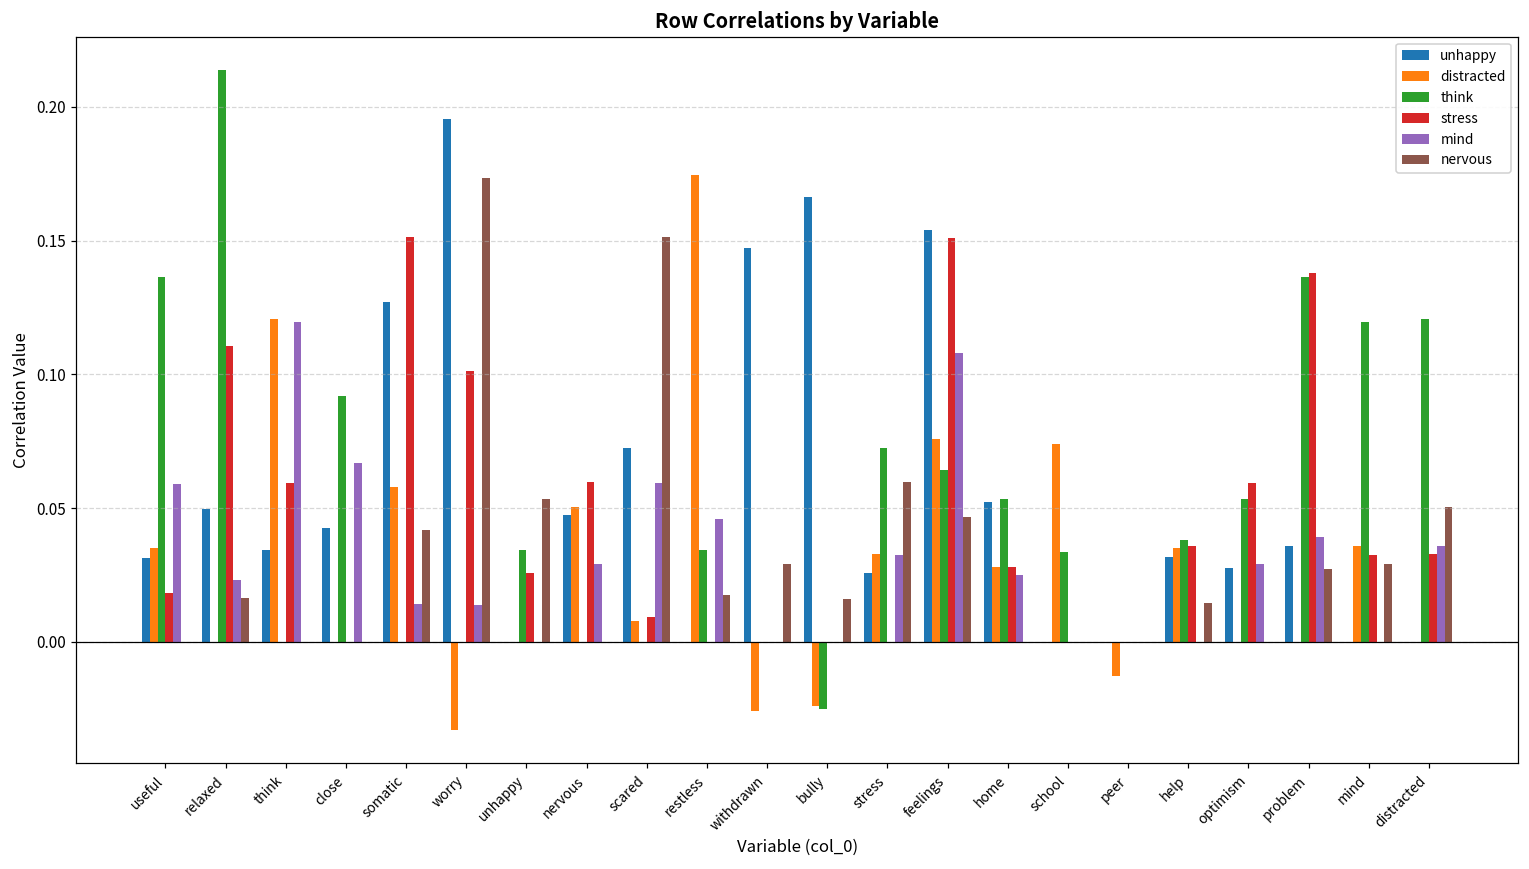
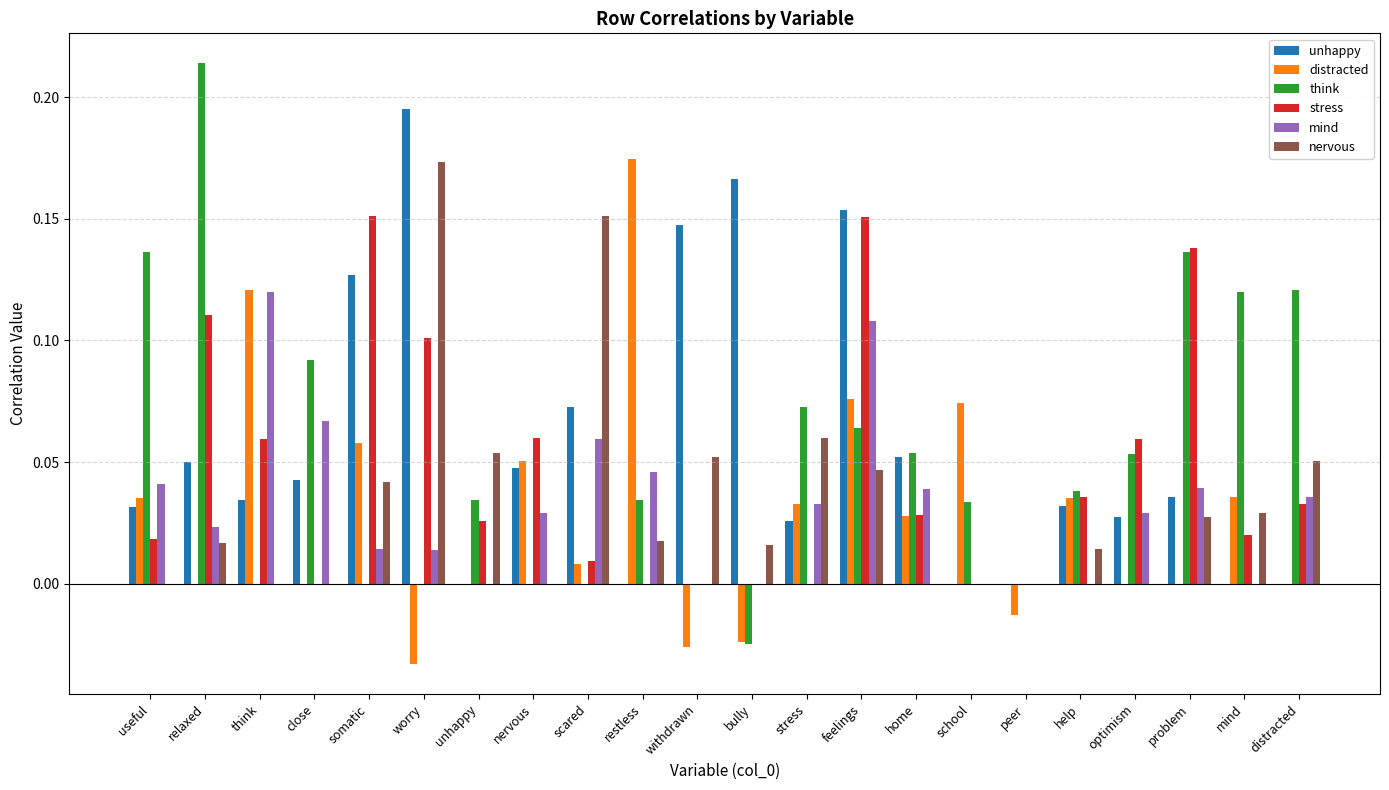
mind, useful: 0.059 -> 0.041
nervous, withdrawn: 0.029 -> 0.052
mind, home: 0.025 -> 0.039
stress, mind: 0.033 -> 0.020
